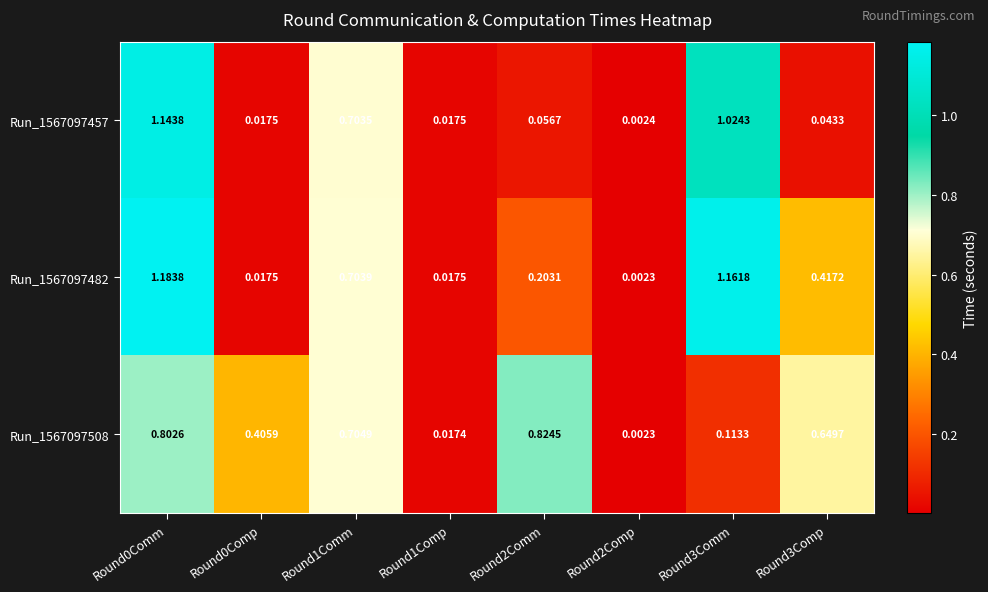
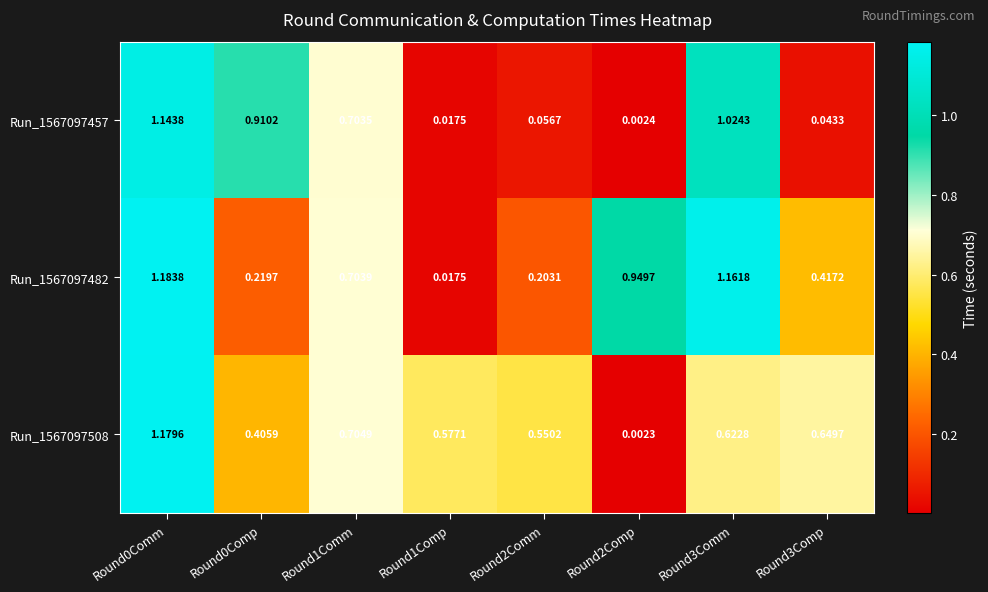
Run_1567097457, Round0Comp: 0.0175 -> 0.9102
Run_1567097482, Round0Comp: 0.0175 -> 0.2197
Run_1567097482, Round2Comp: 0.0023 -> 0.9497
Run_1567097508, Round0Comm: 0.8026 -> 1.1796
Run_1567097508, Round1Comp: 0.0174 -> 0.5771
Run_1567097508, Round2Comm: 0.8245 -> 0.5502
Run_1567097508, Round3Comm: 0.1133 -> 0.6228
